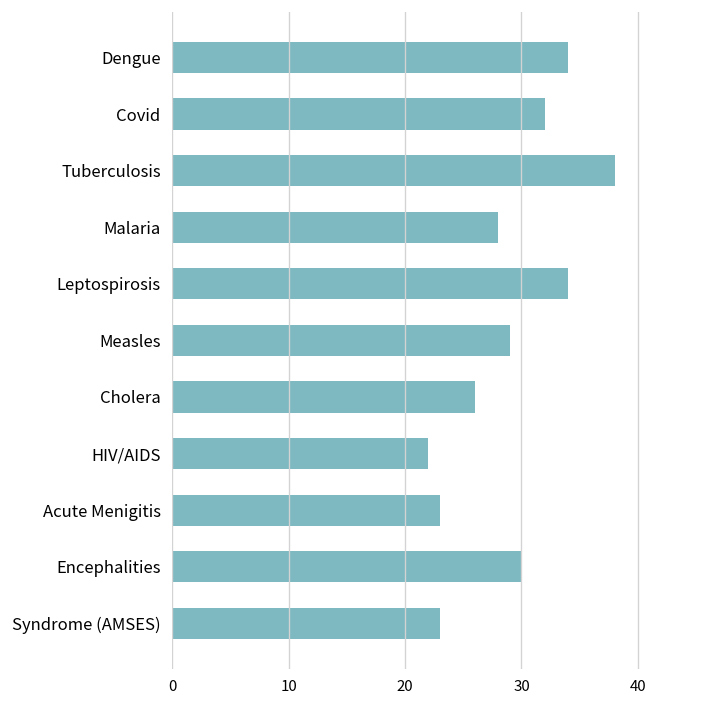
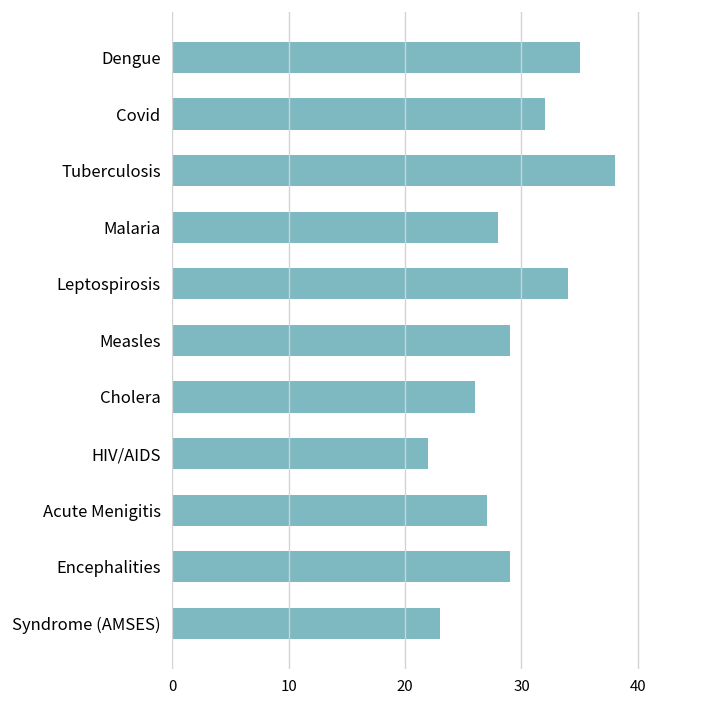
Dengue: 34 -> 35
Acute Menigitis: 23 -> 27
Encephalities: 30 -> 29
